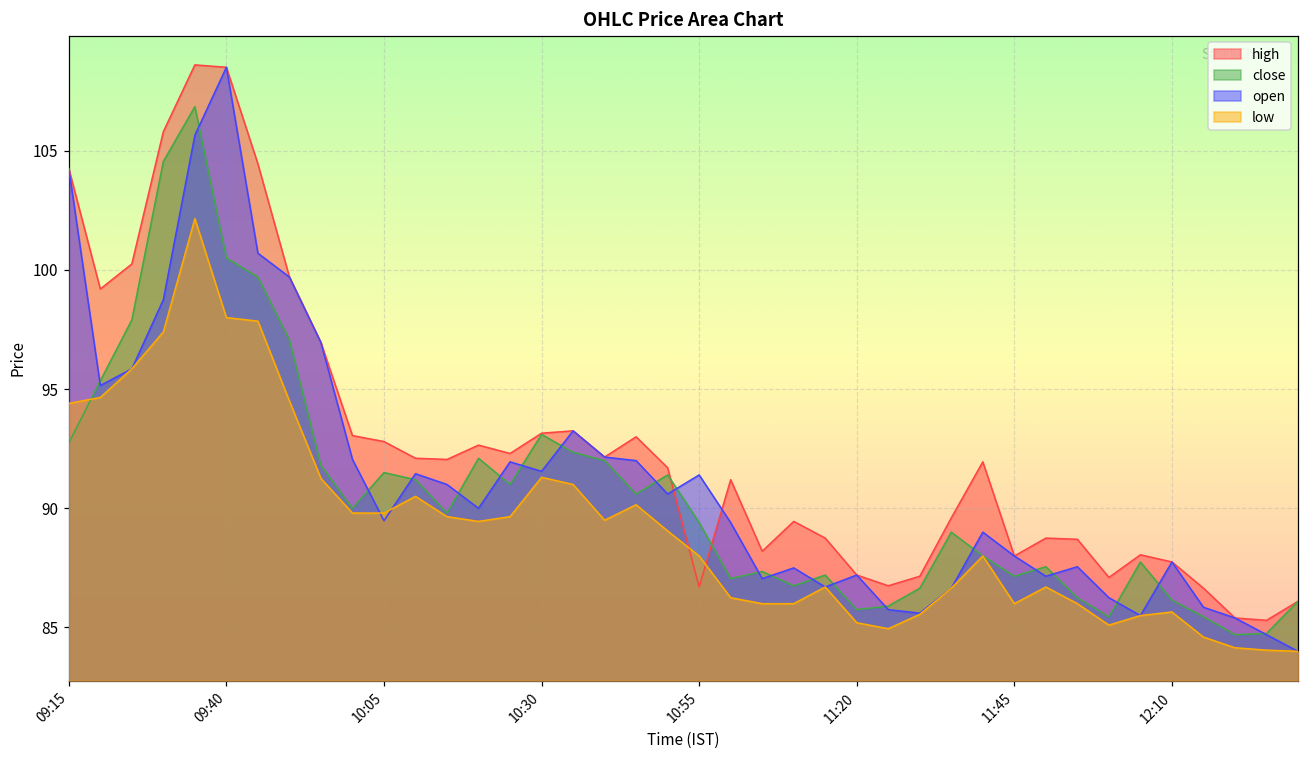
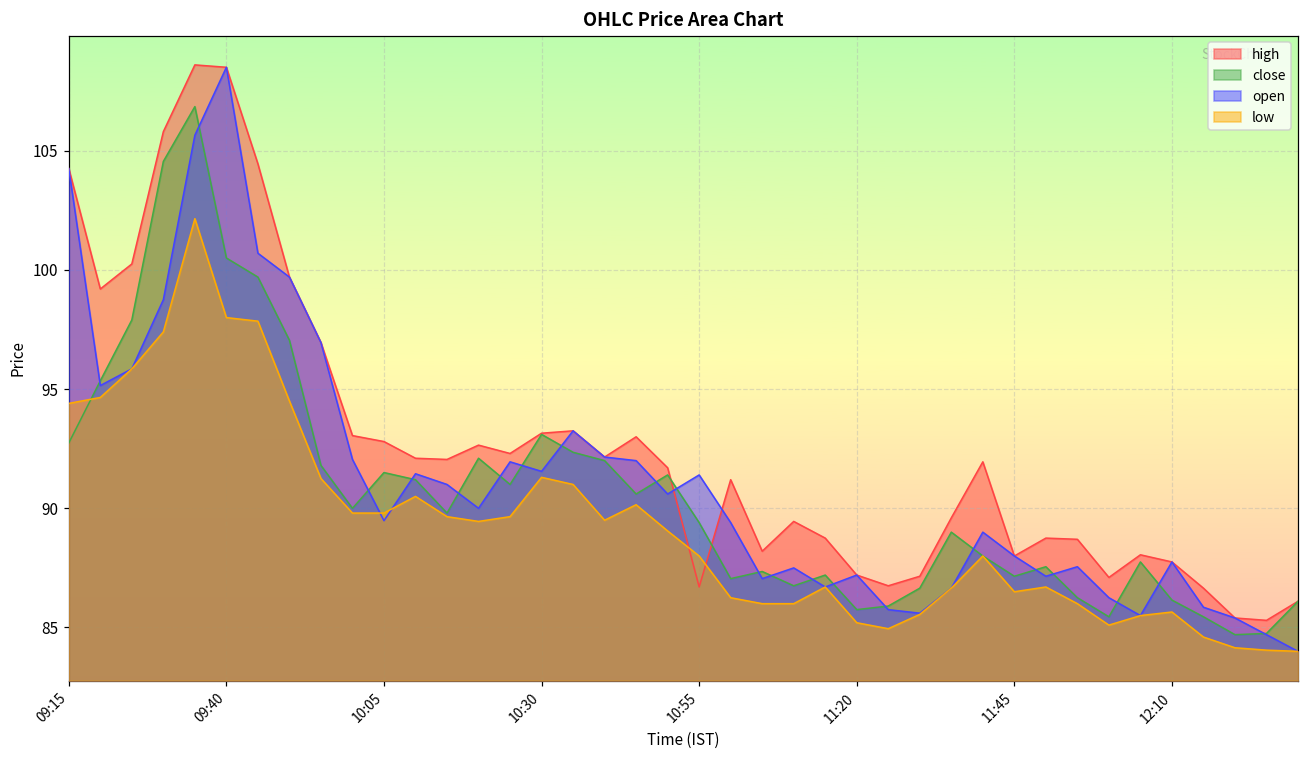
low, 11:45: 86.0 -> 86.5
